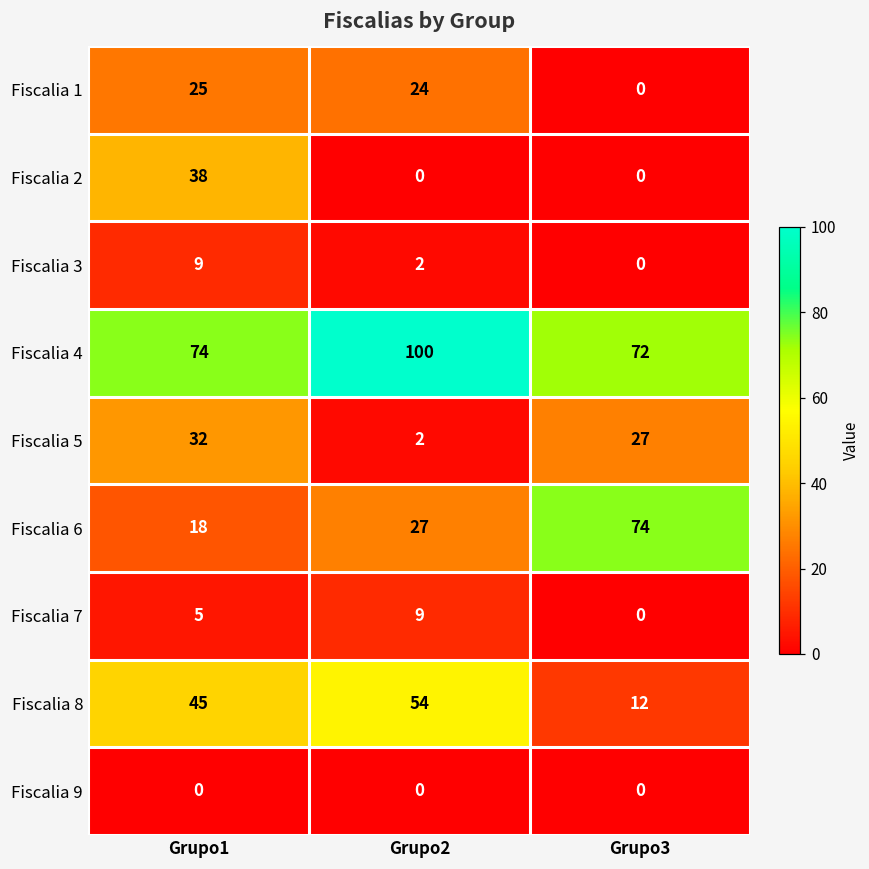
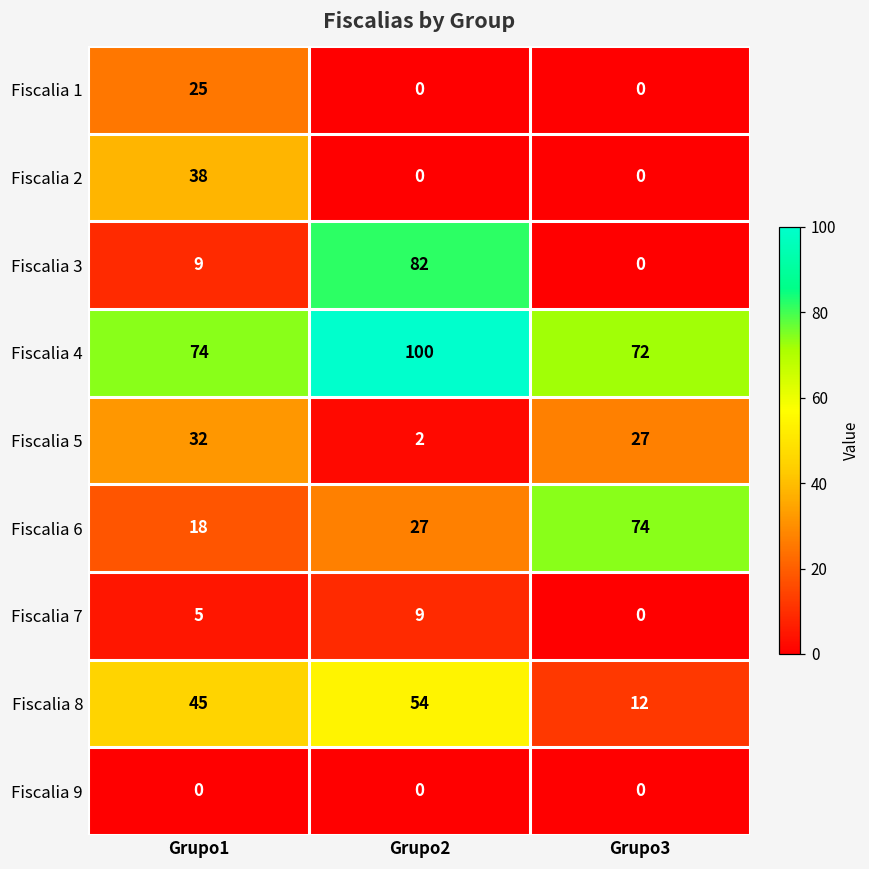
Fiscalia 1, Grupo2: 24 -> 0
Fiscalia 3, Grupo2: 2 -> 82
